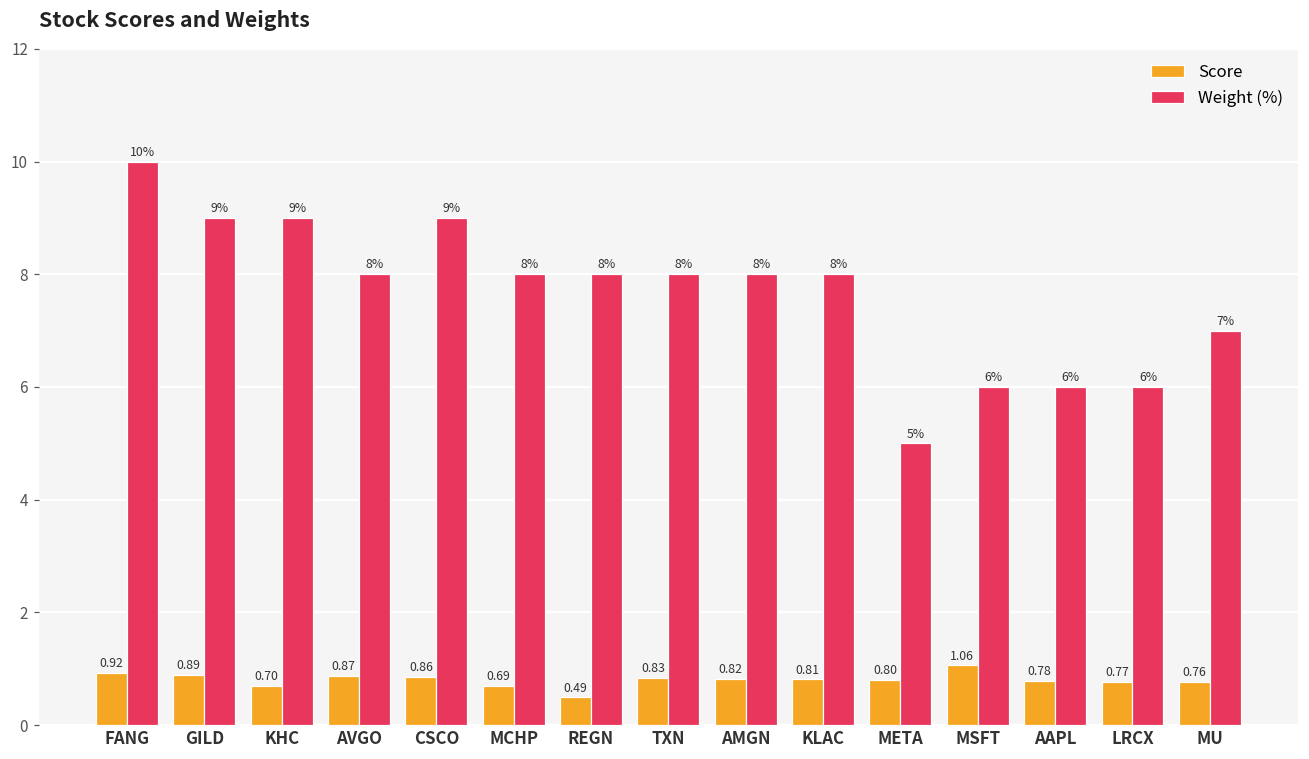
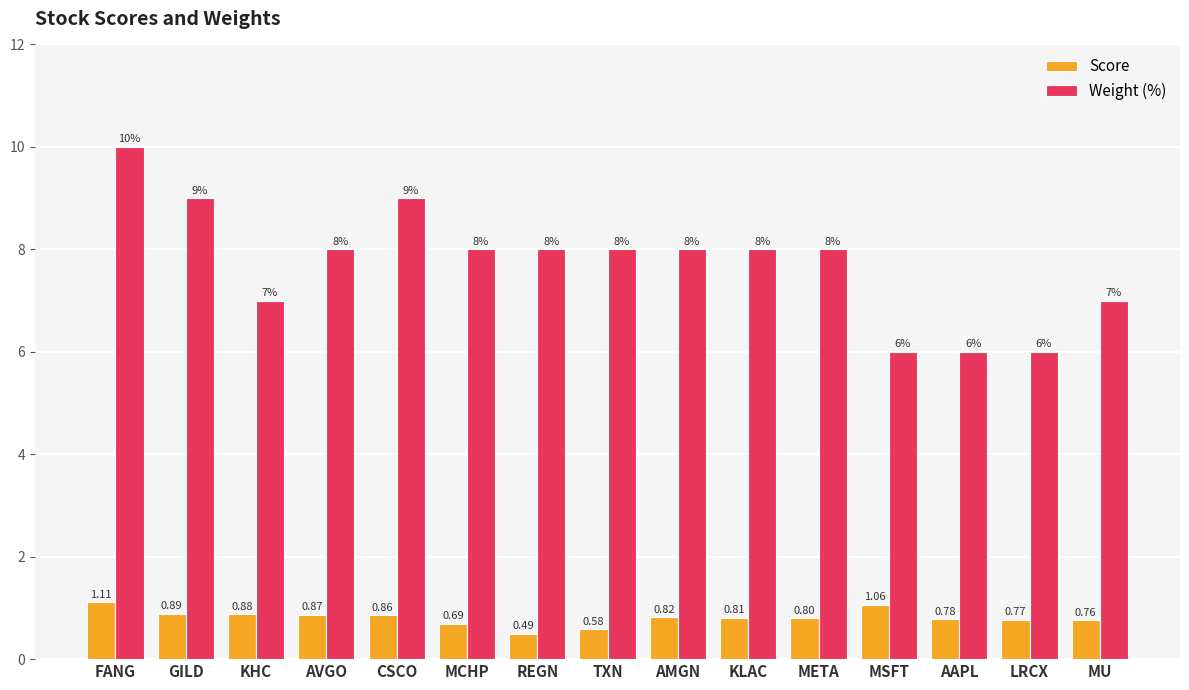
Score, FANG: 0.92 -> 1.11
Score, KHC: 0.70 -> 0.88
Weight (%), KHC: 9% -> 7%
Score, TXN: 0.83 -> 0.58
Weight (%), META: 5% -> 8%
